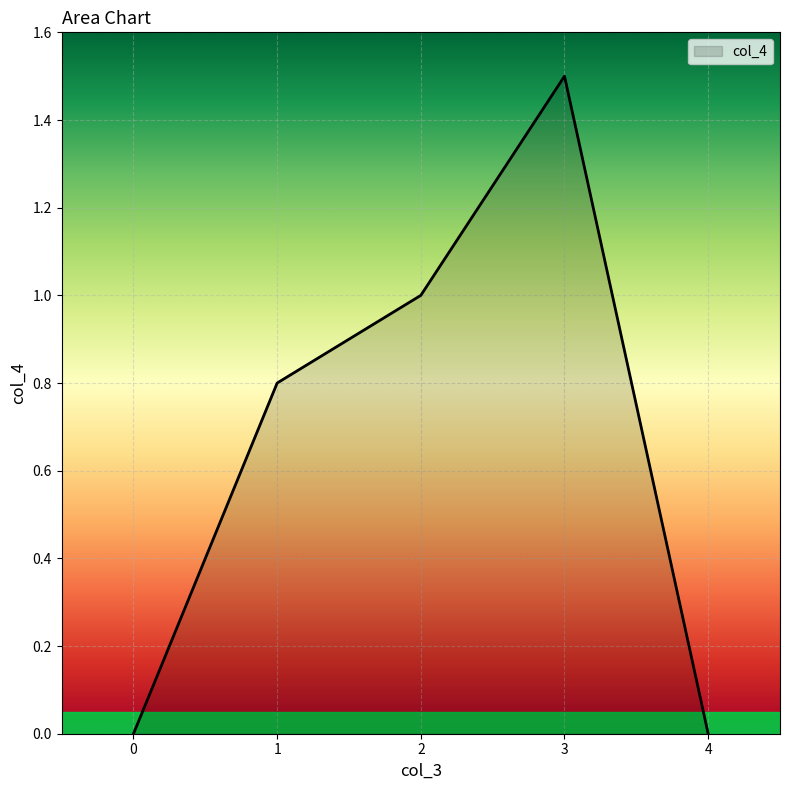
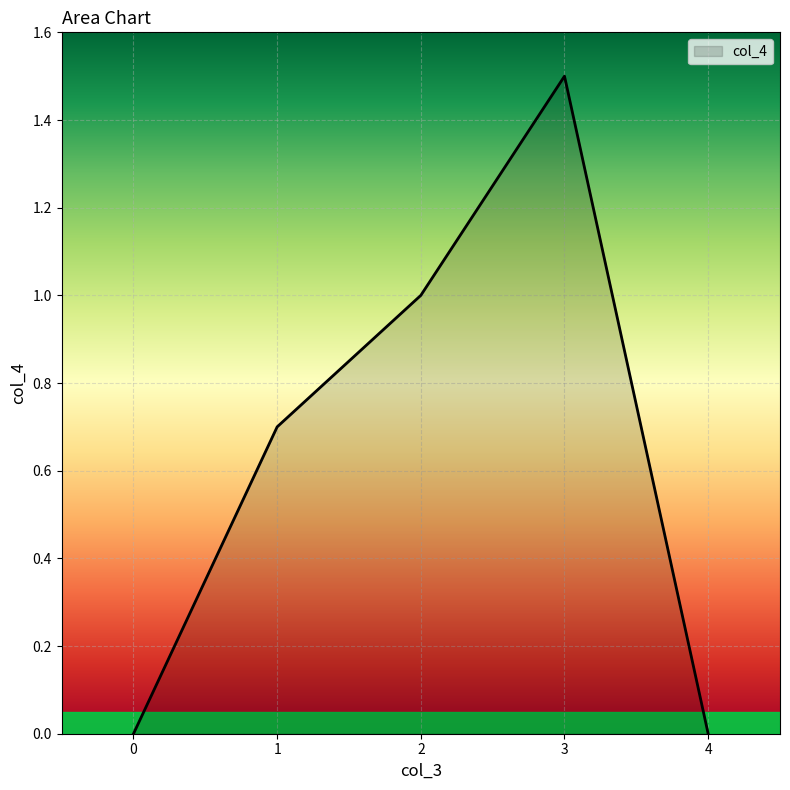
1: 0.8 -> 0.7
